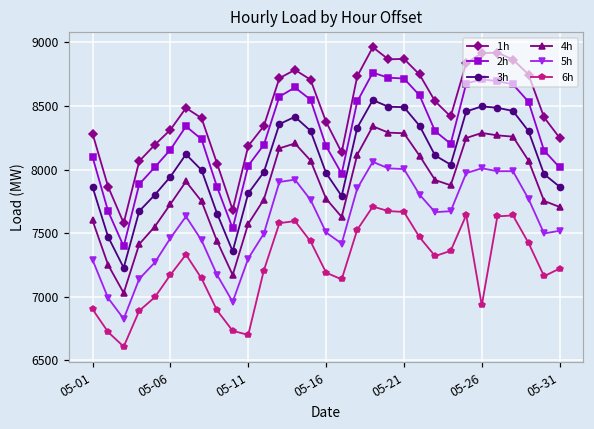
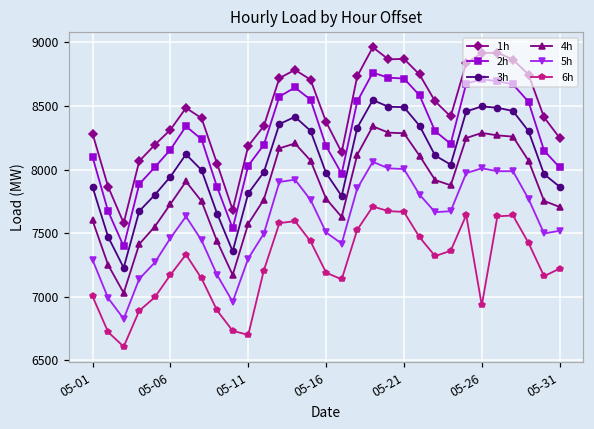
6h, 05-01: 6900 -> 7000
